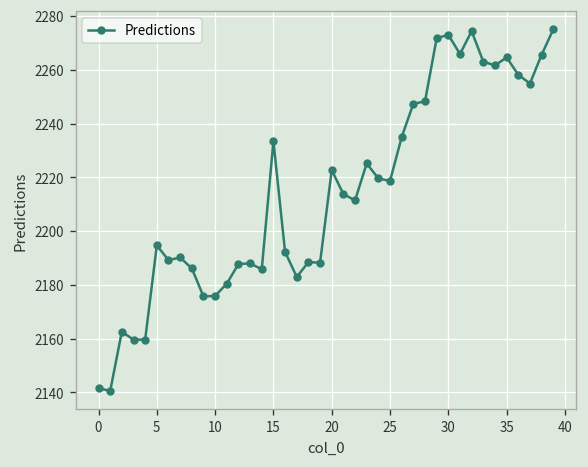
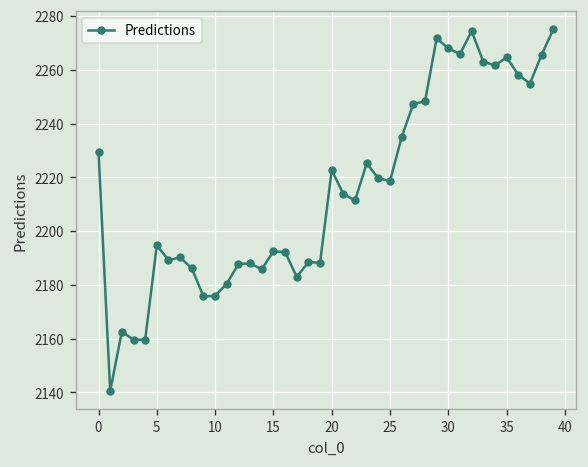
0: 2142 -> 2230
15: 2233 -> 2192
30: 2273 -> 2268
